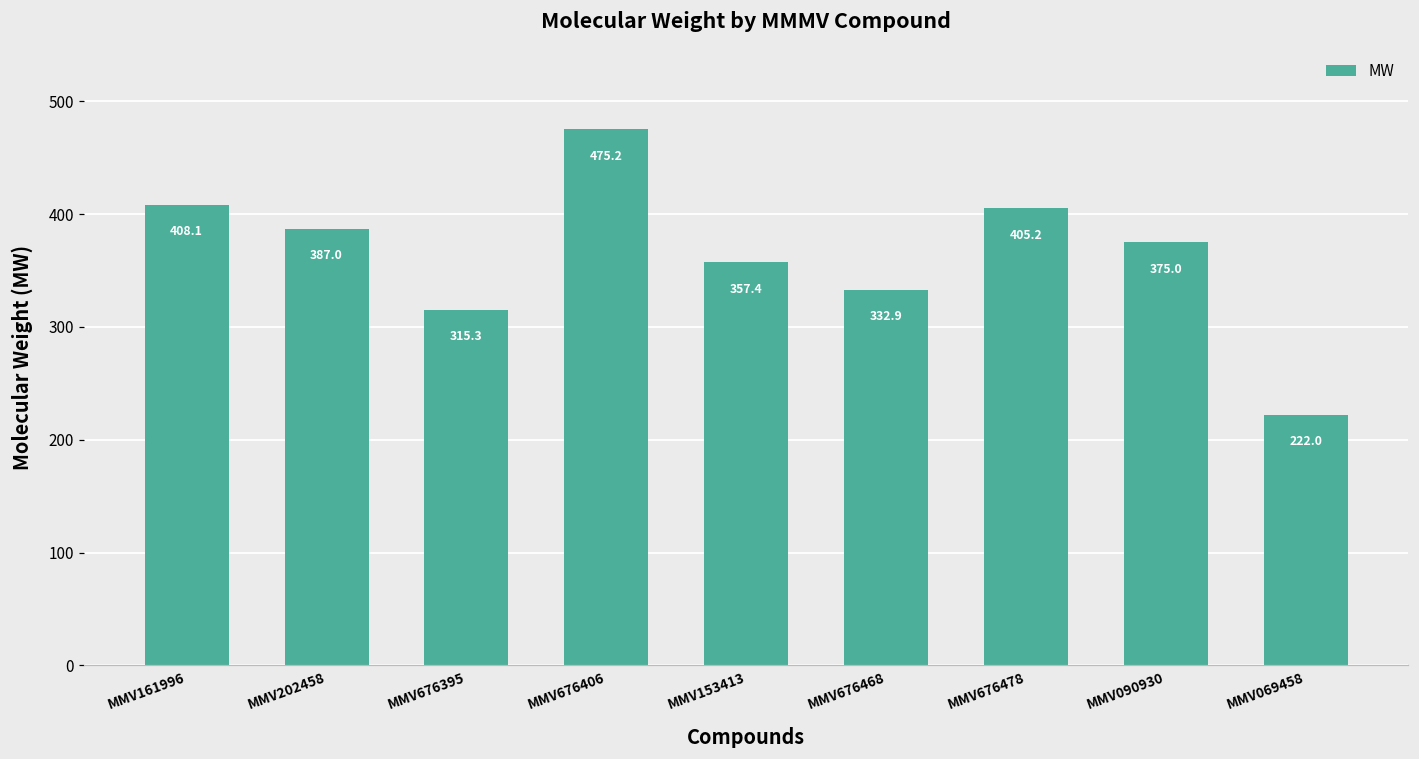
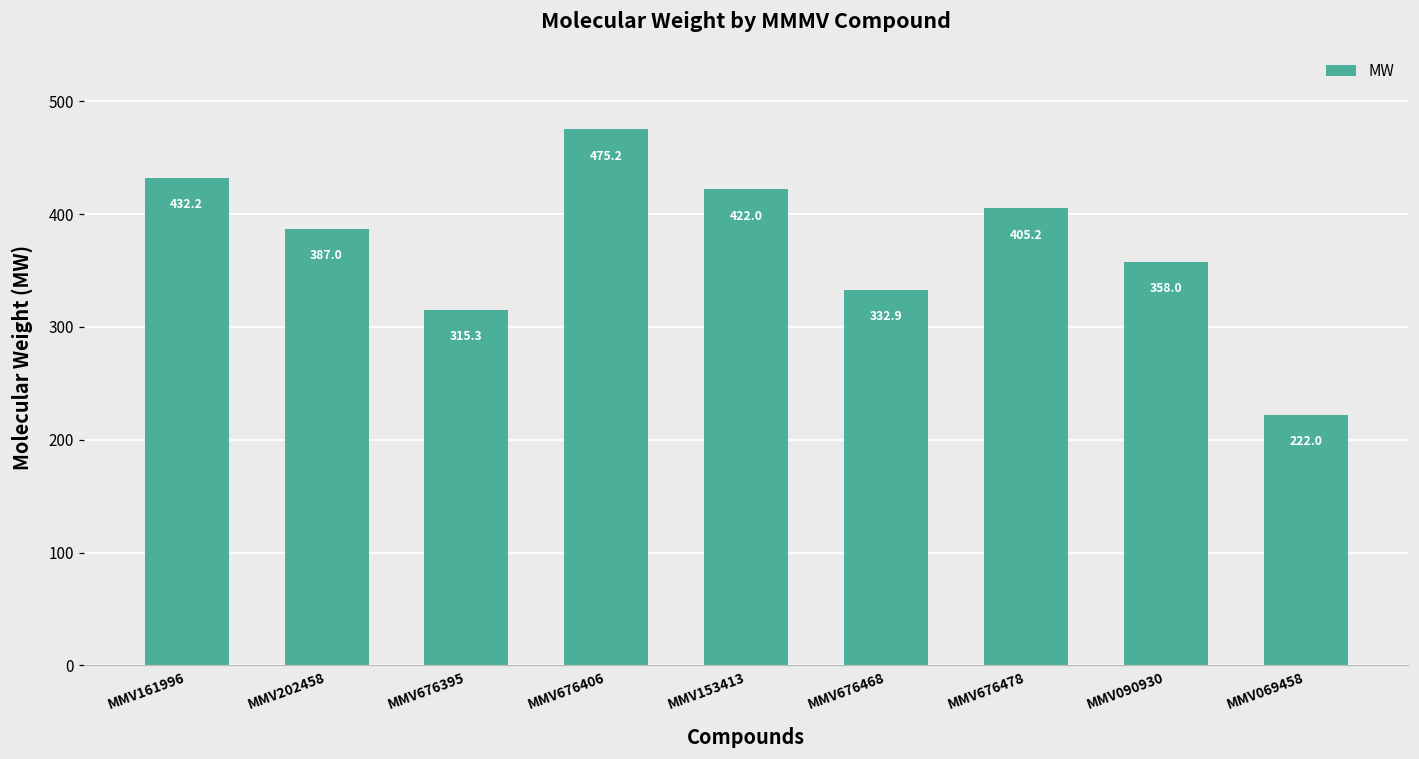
MMV161996: 408.1 -> 432.2
MMV153413: 357.4 -> 422.0
MMV090930: 375.0 -> 358.0
